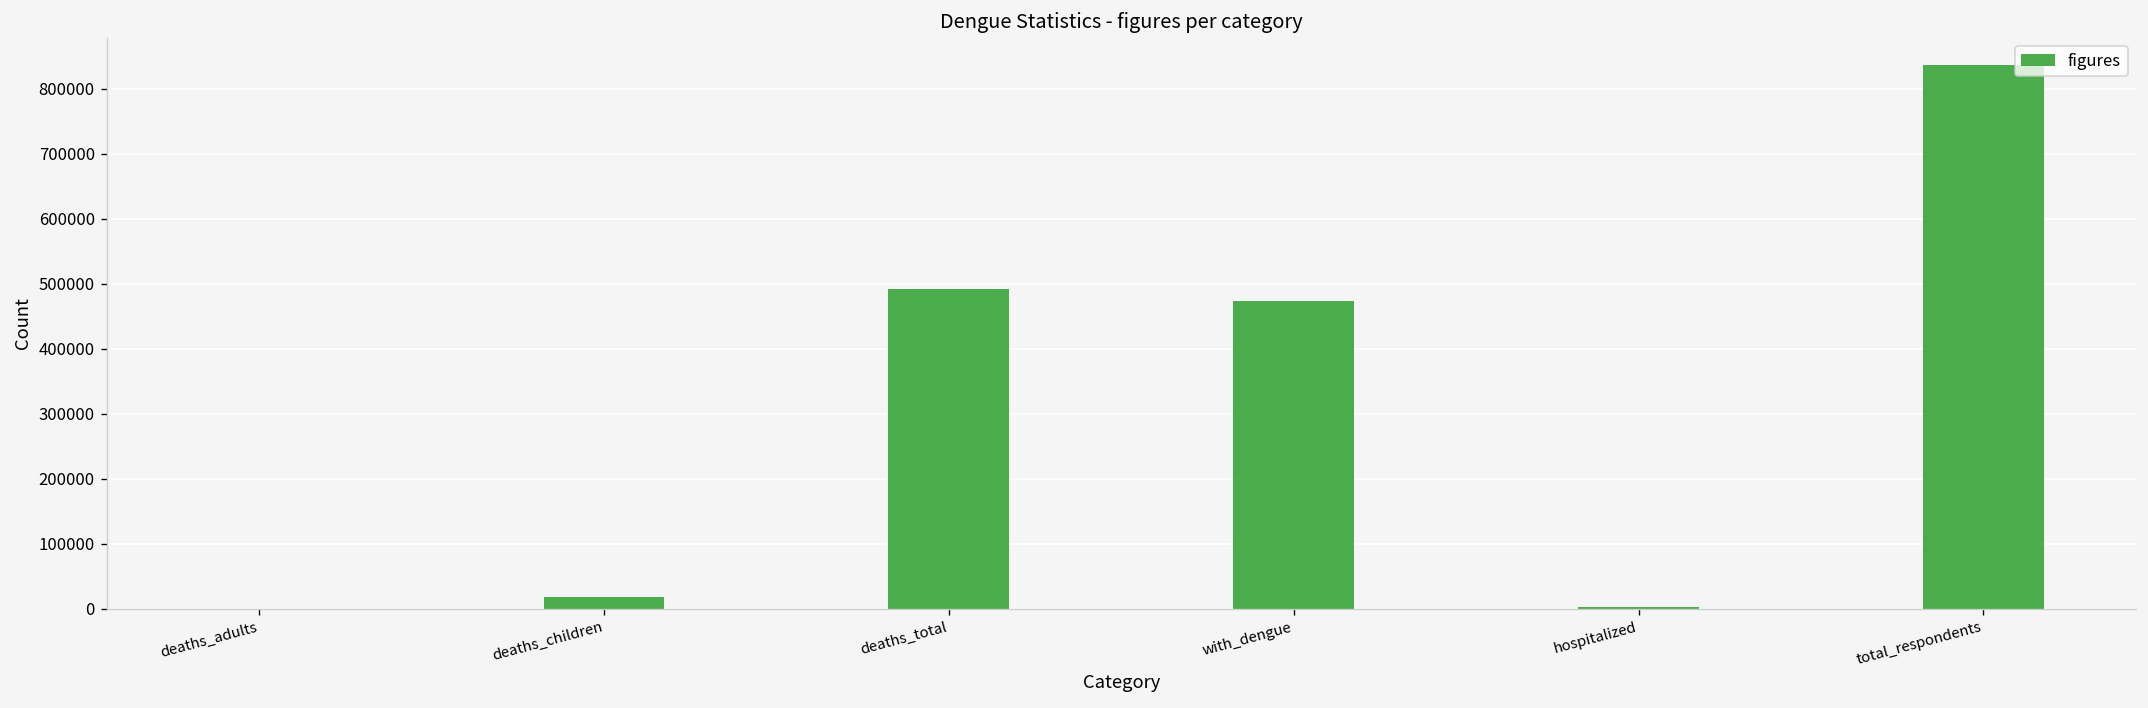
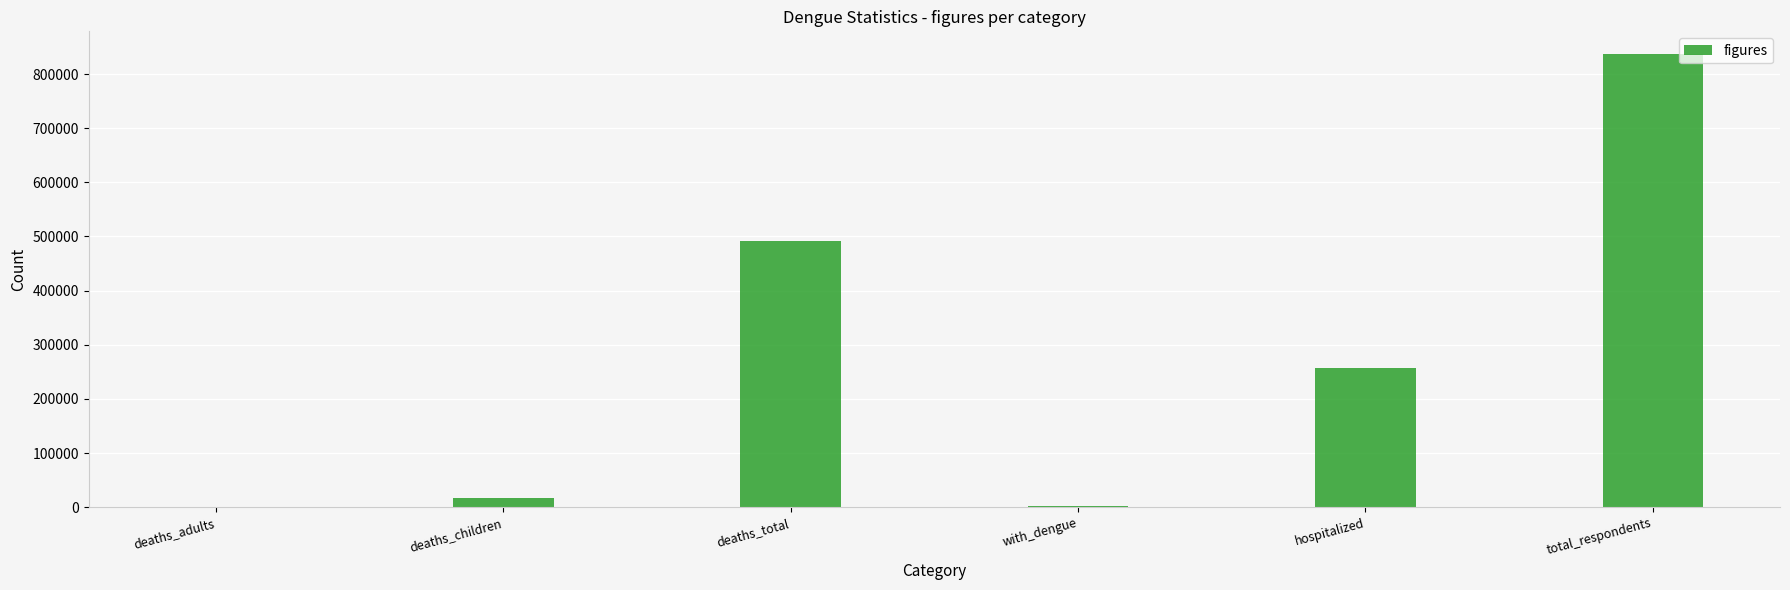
with_dengue: 470000 -> 0
hospitalized: 0 -> 260000
